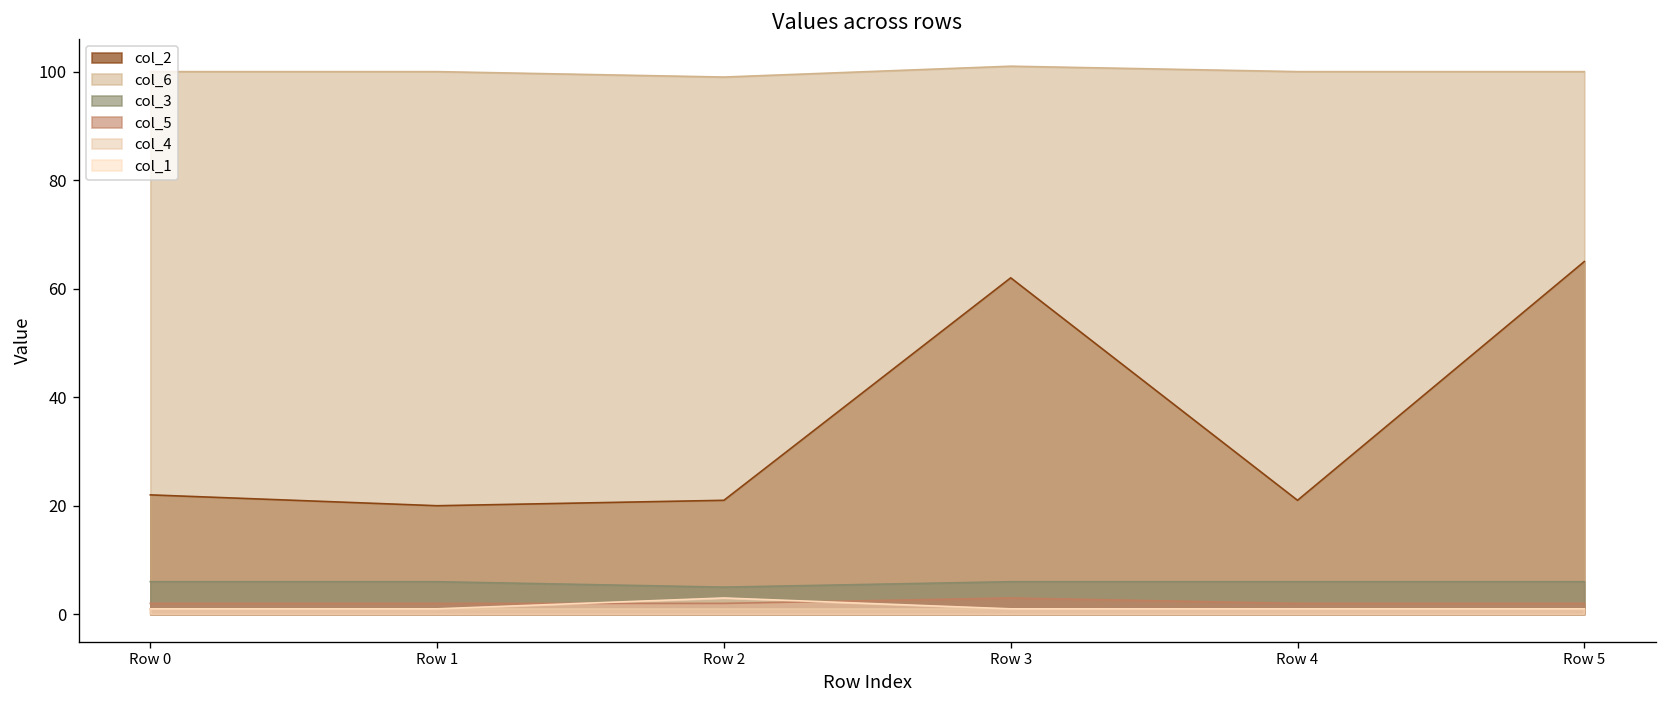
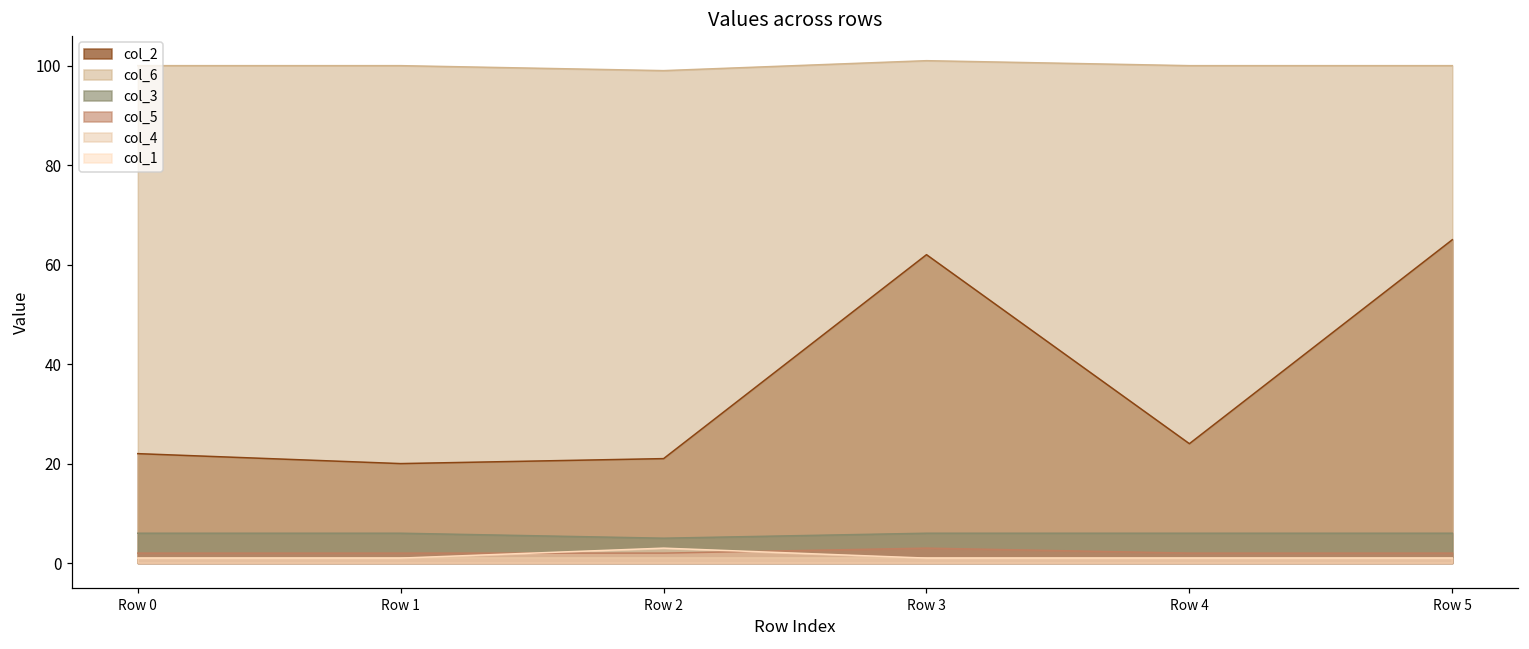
col_2, Row 4: 21 -> 24
